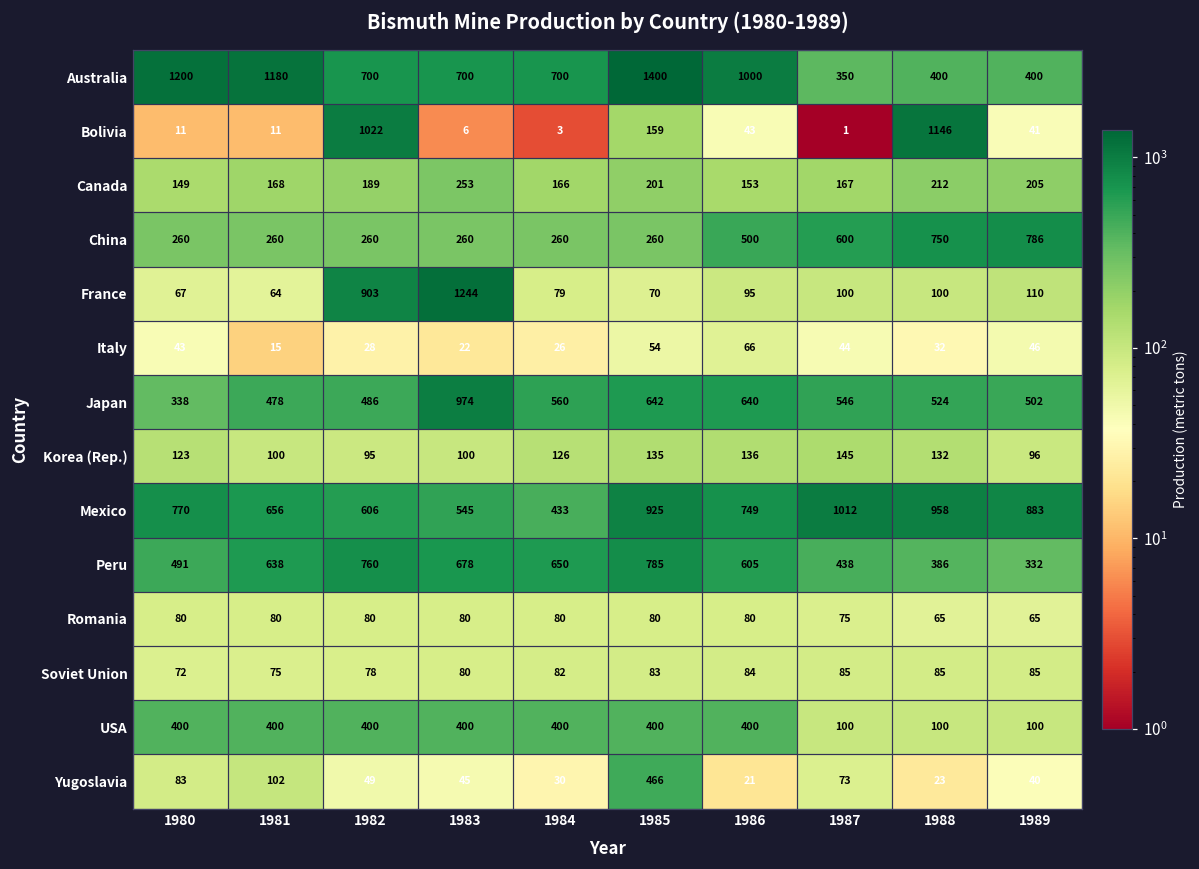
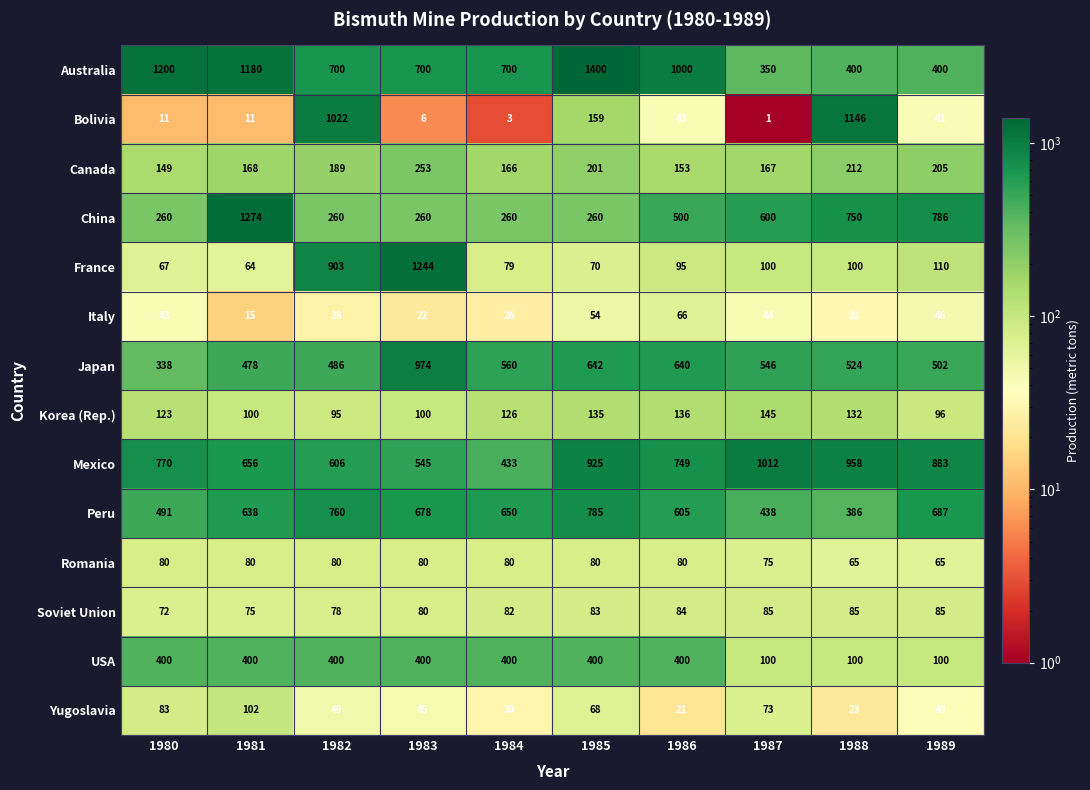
China, 1981: 260 -> 1274
Peru, 1989: 332 -> 687
Yugoslavia, 1985: 466 -> 68
